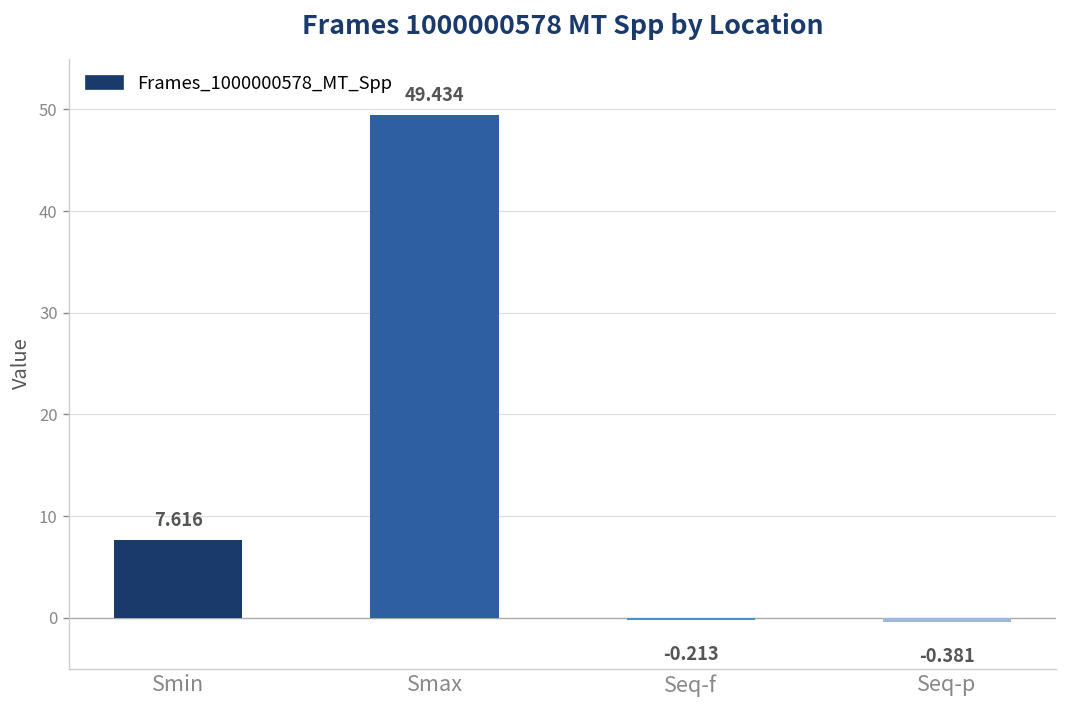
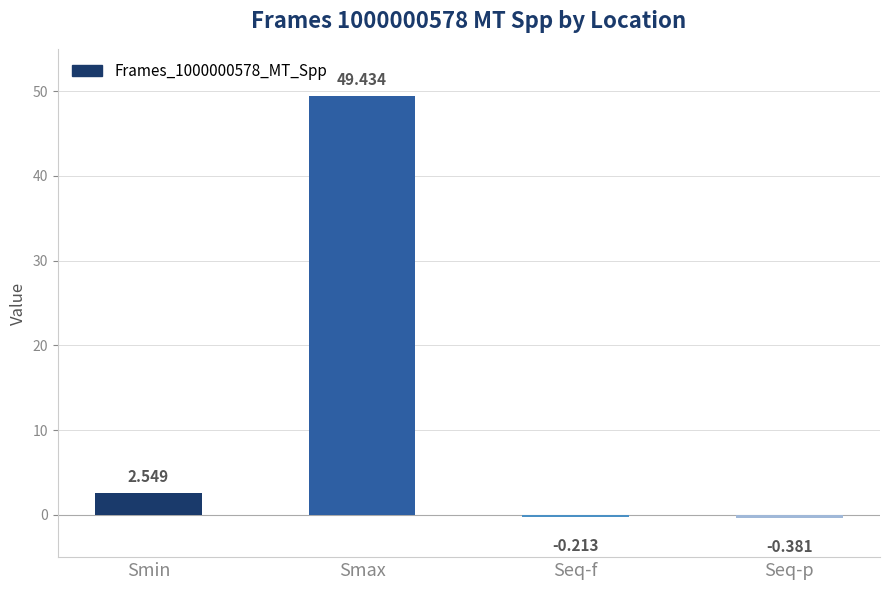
Smin: 7.616 -> 2.549
